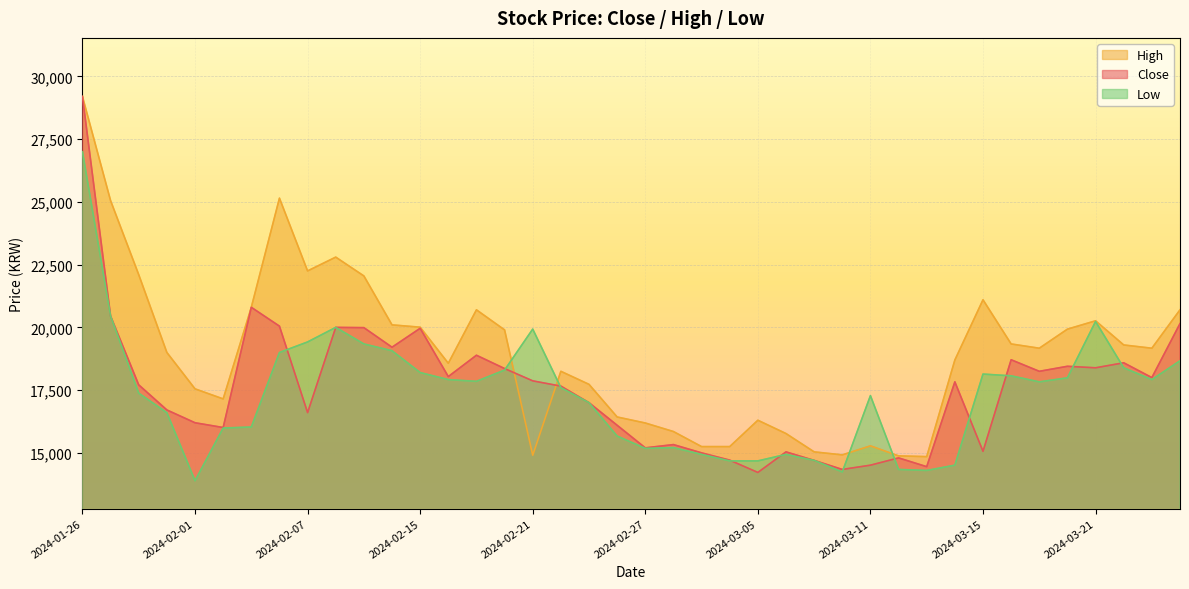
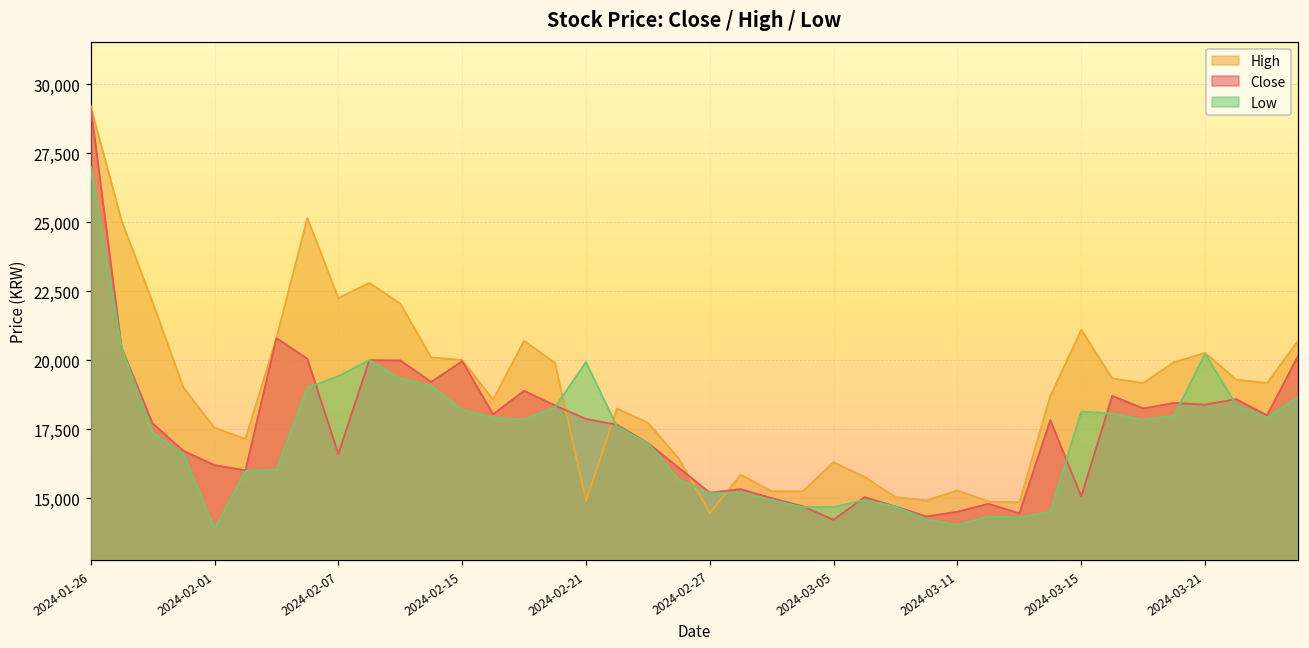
High, 2024-02-27: 16,200 -> 14,500
Low, 2024-03-11: 17,300 -> 14,000
